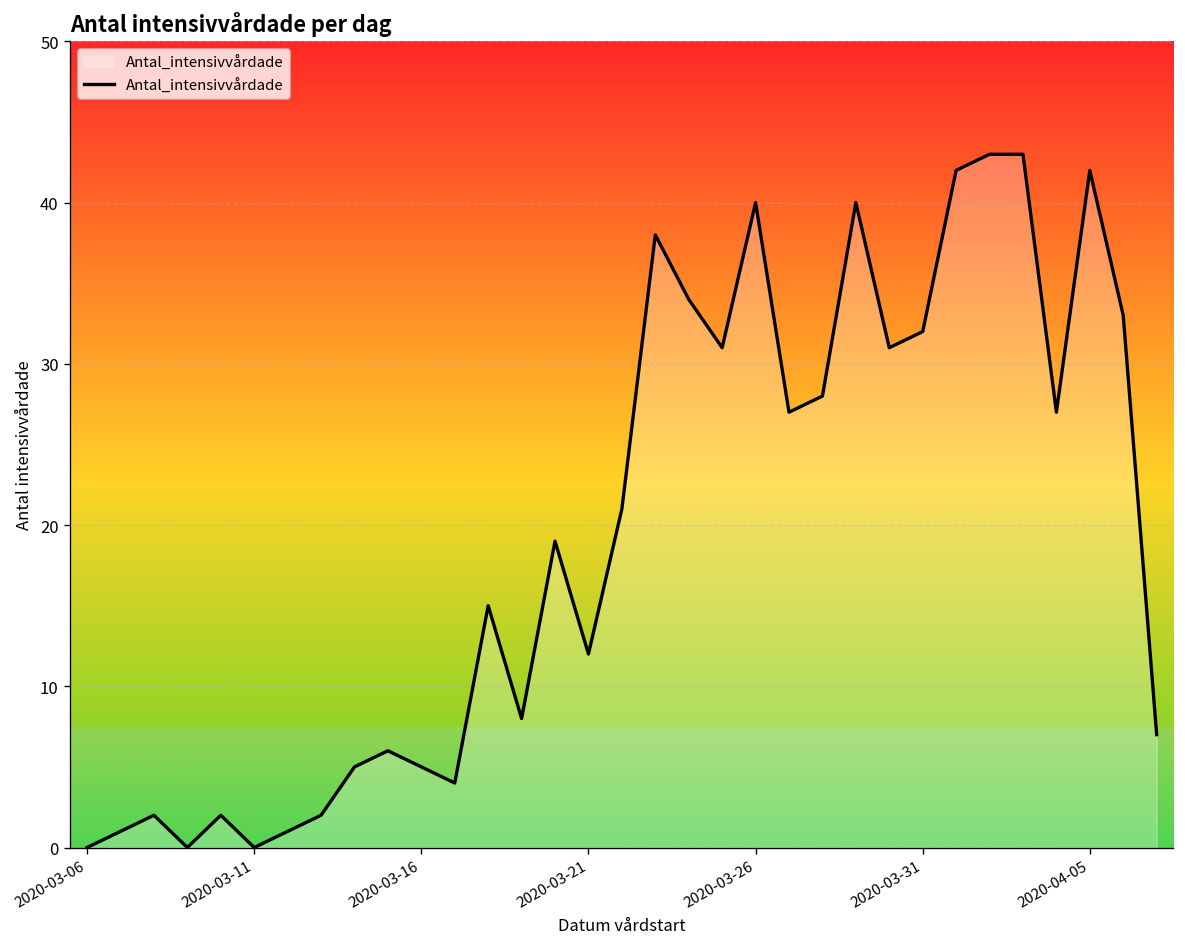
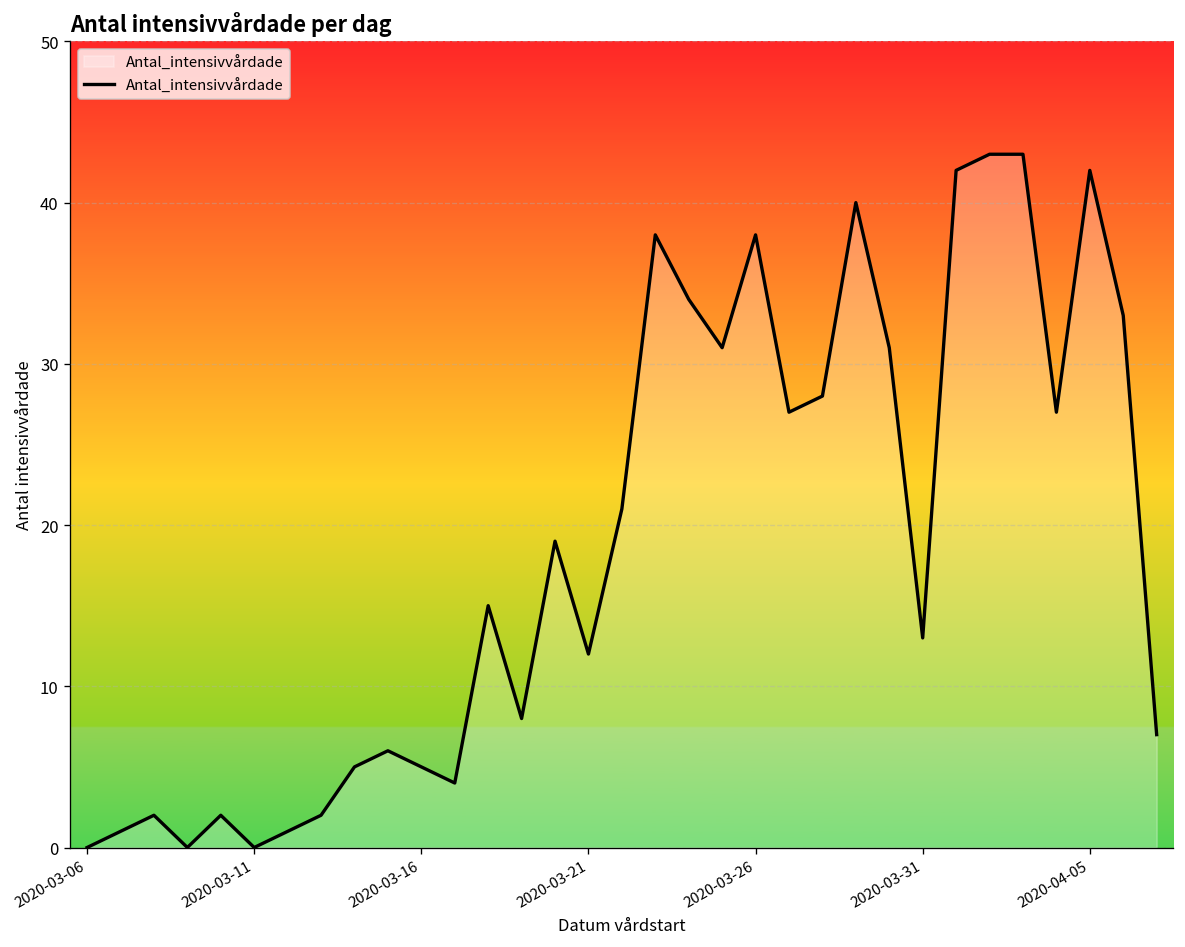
2020-03-26: 40 -> 38
2020-03-31: 32 -> 13
